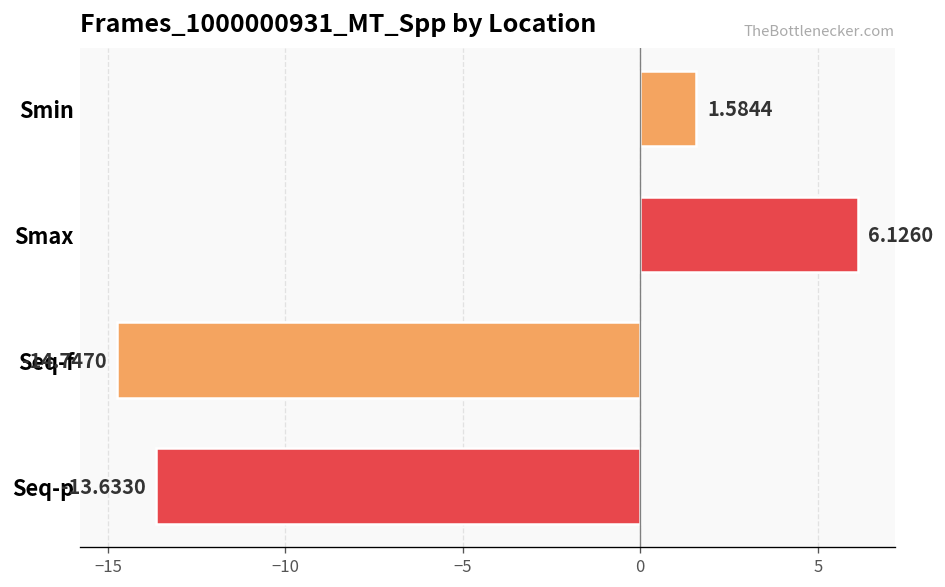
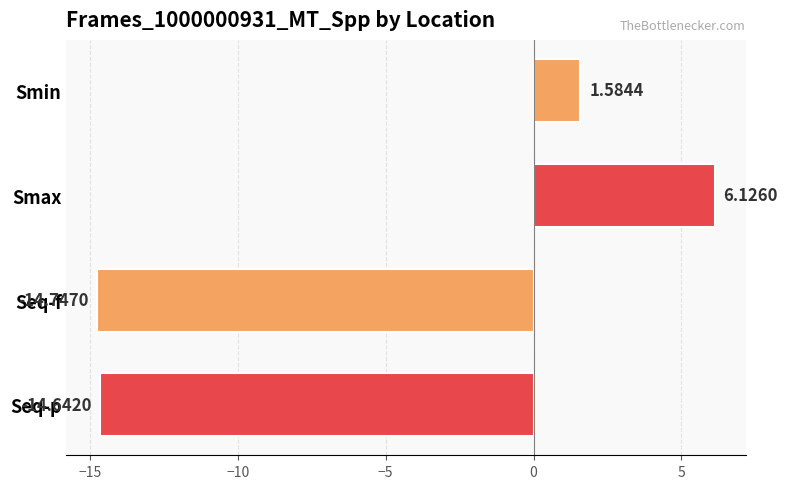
Seq-p: -13.6330 -> -14.6420
